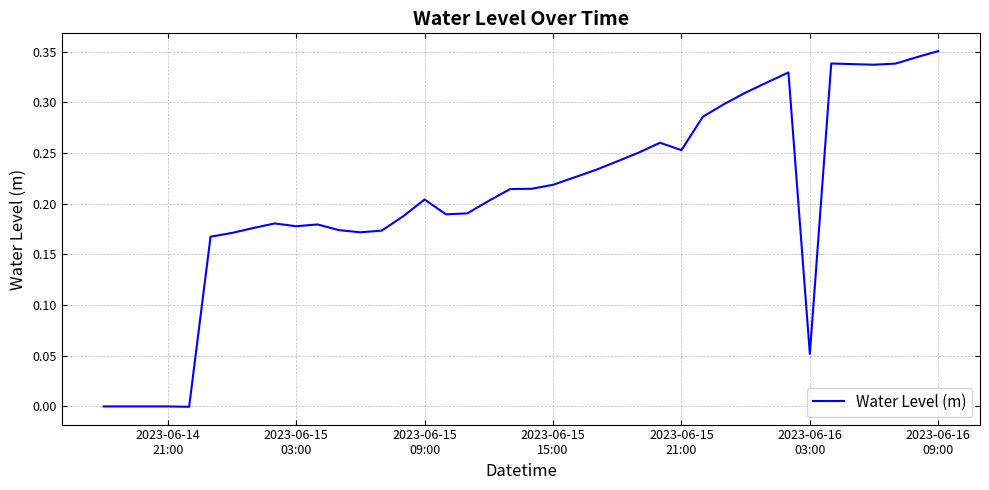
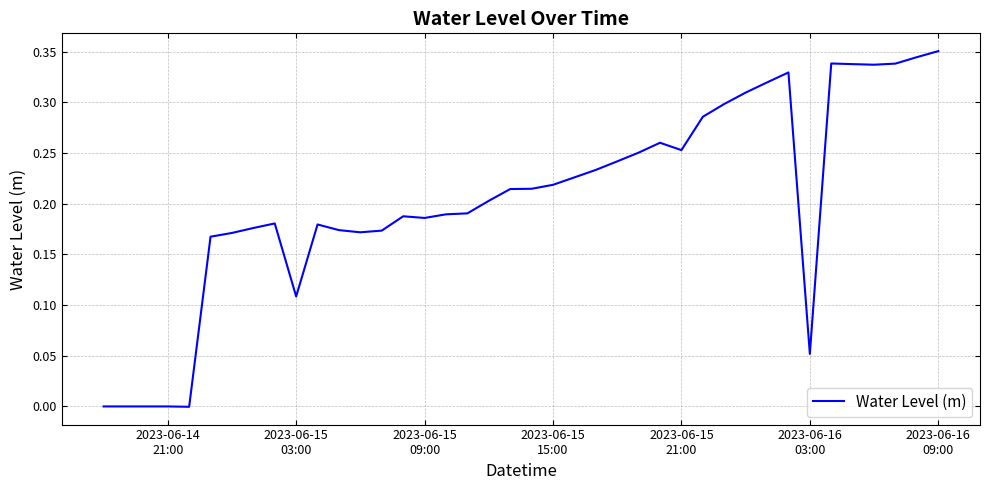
2023-06-15 03:00: 0.178 -> 0.108
2023-06-15 09:00: 0.204 -> 0.186
